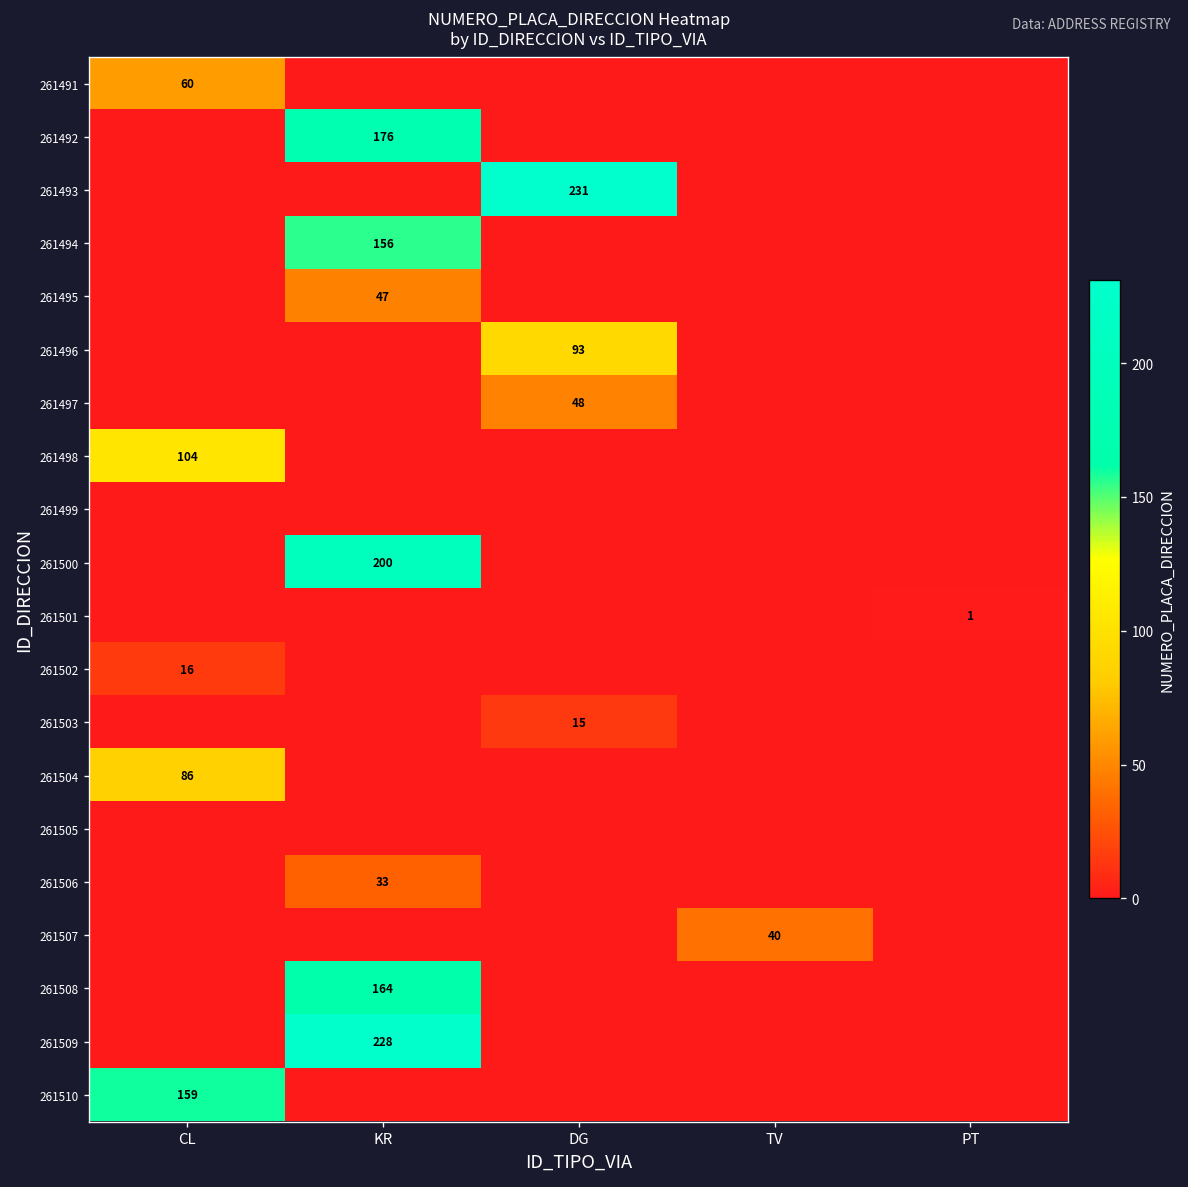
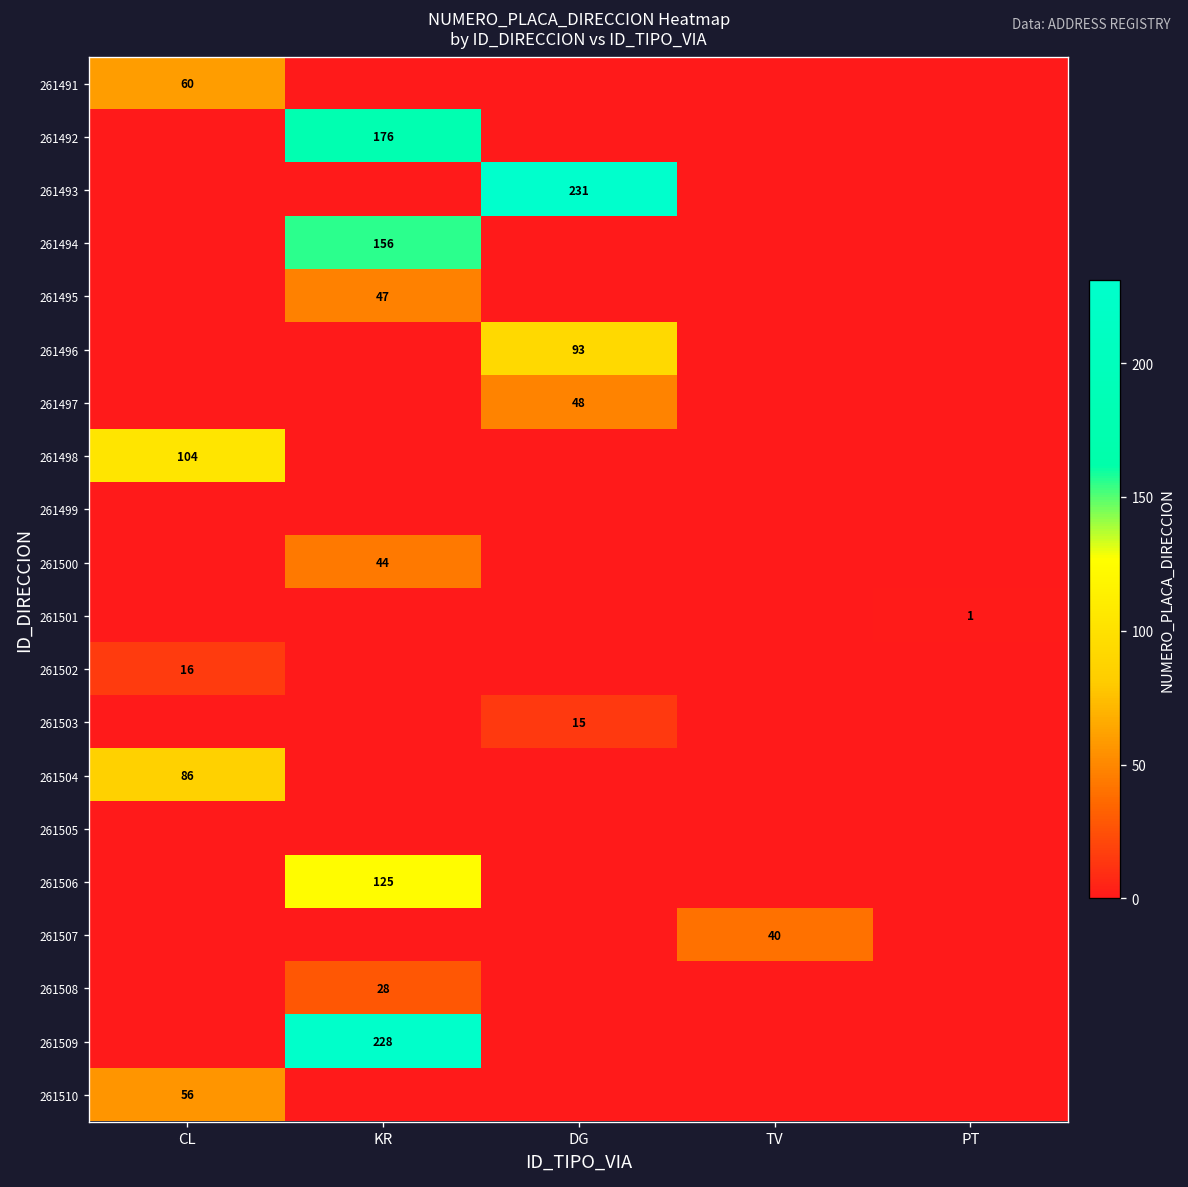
261500, KR: 200 -> 44
261506, KR: 33 -> 125
261508, KR: 164 -> 28
261510, CL: 159 -> 56
